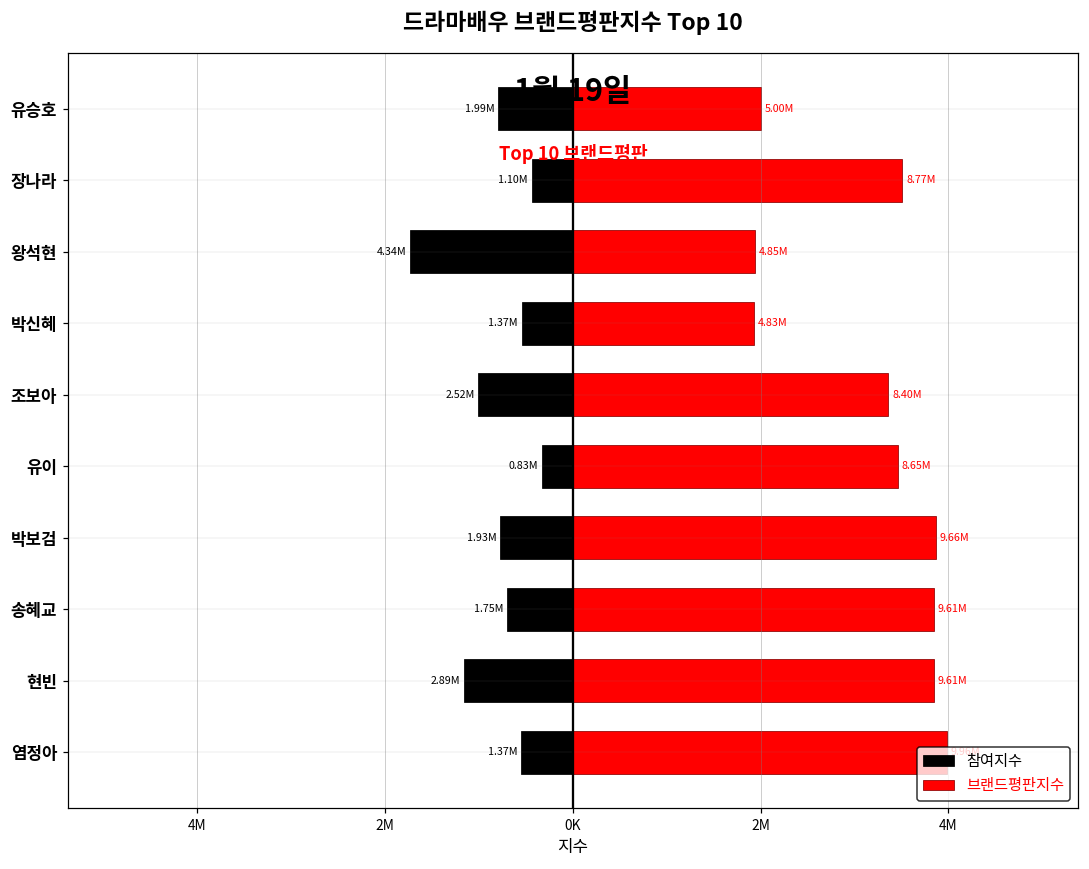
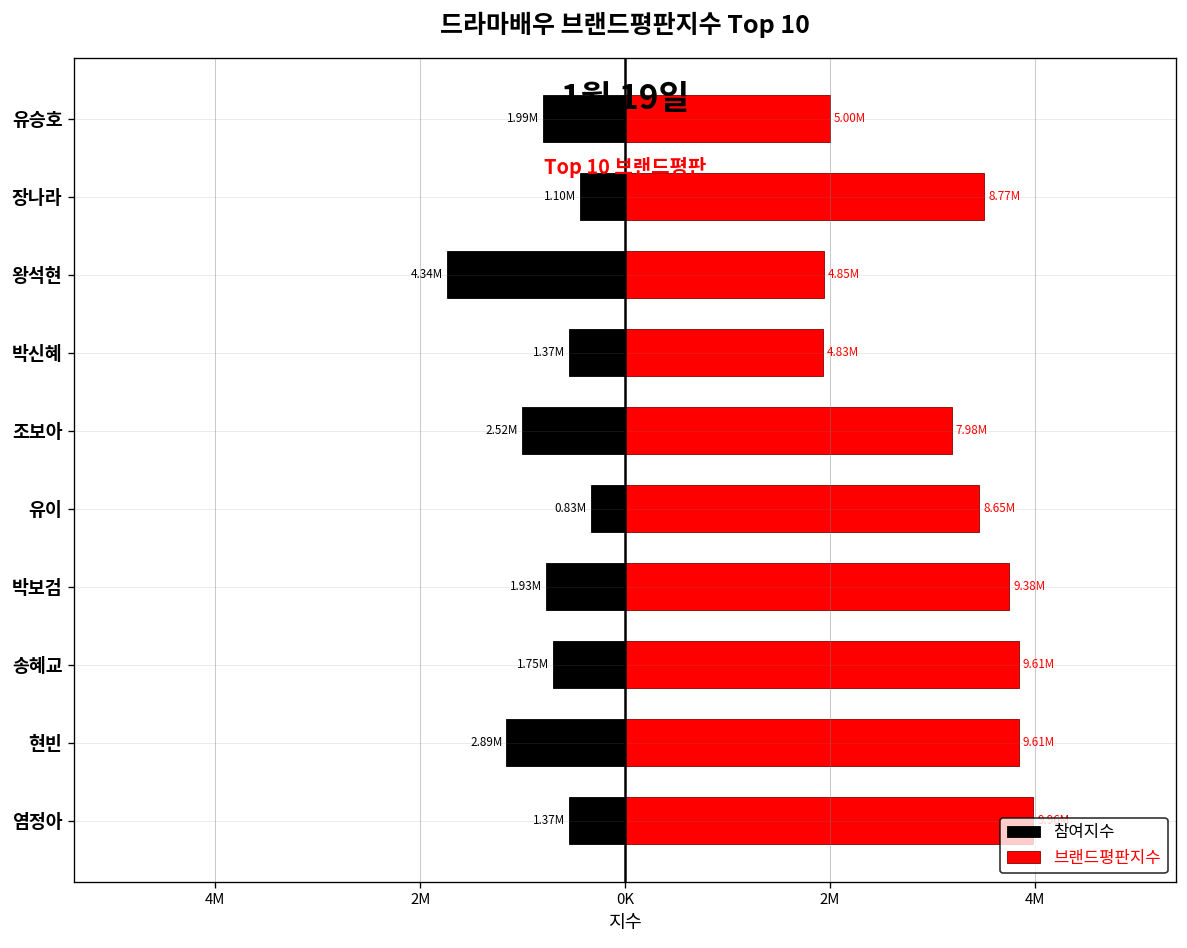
브랜드평판지수, 조보아: 8.40M -> 7.98M
브랜드평판지수, 박보검: 9.66M -> 9.38M
